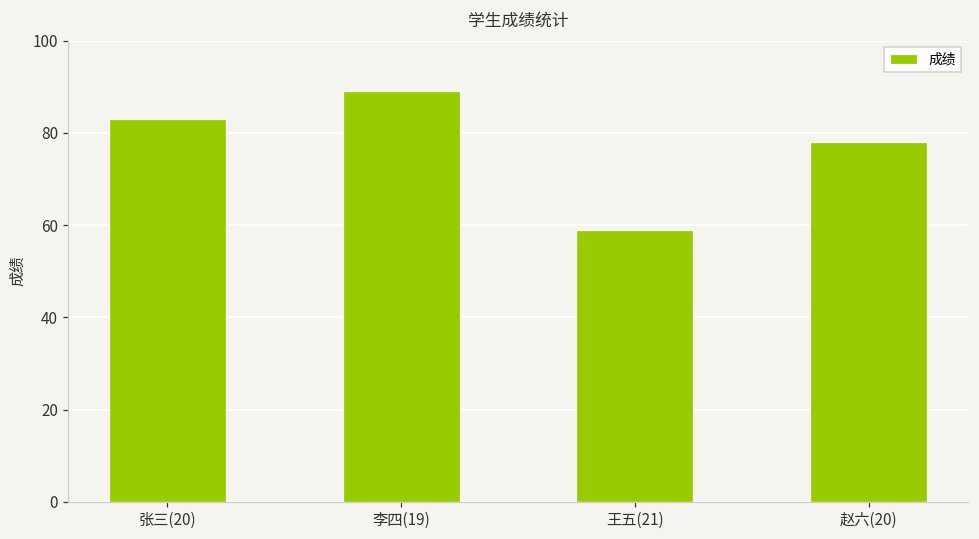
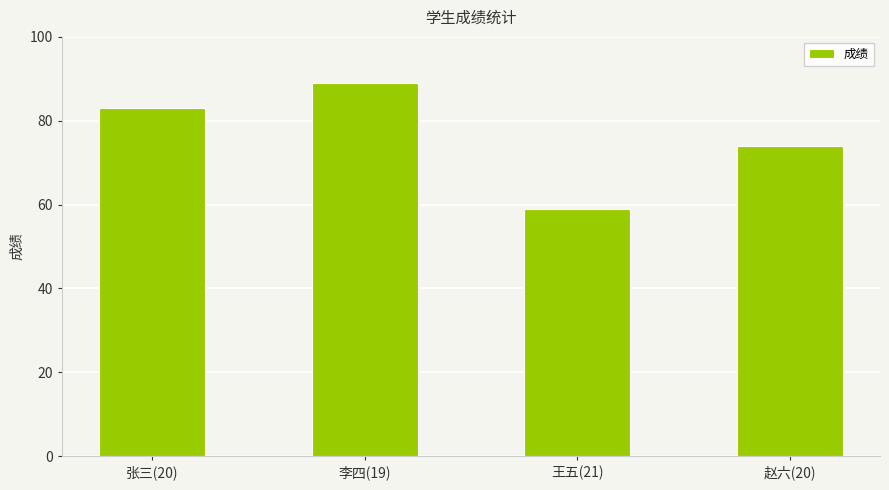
赵六(20): 78 -> 74
